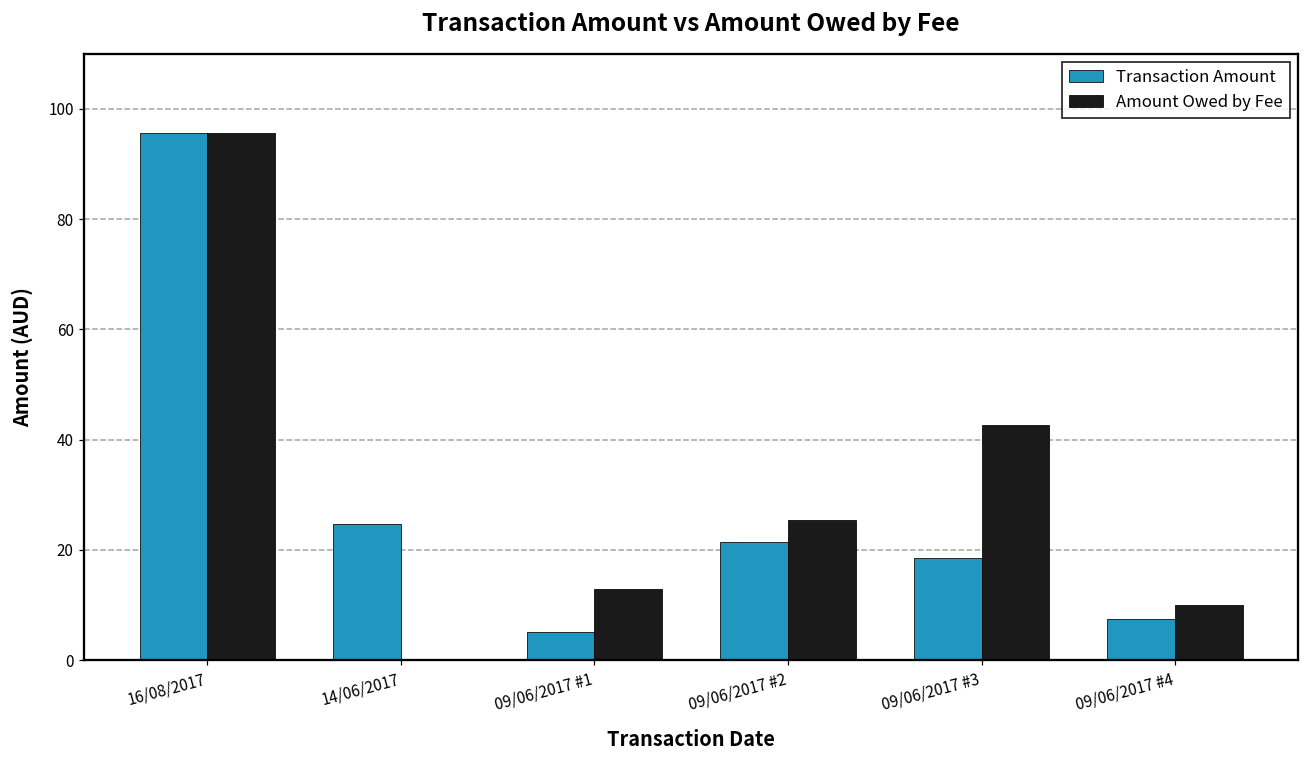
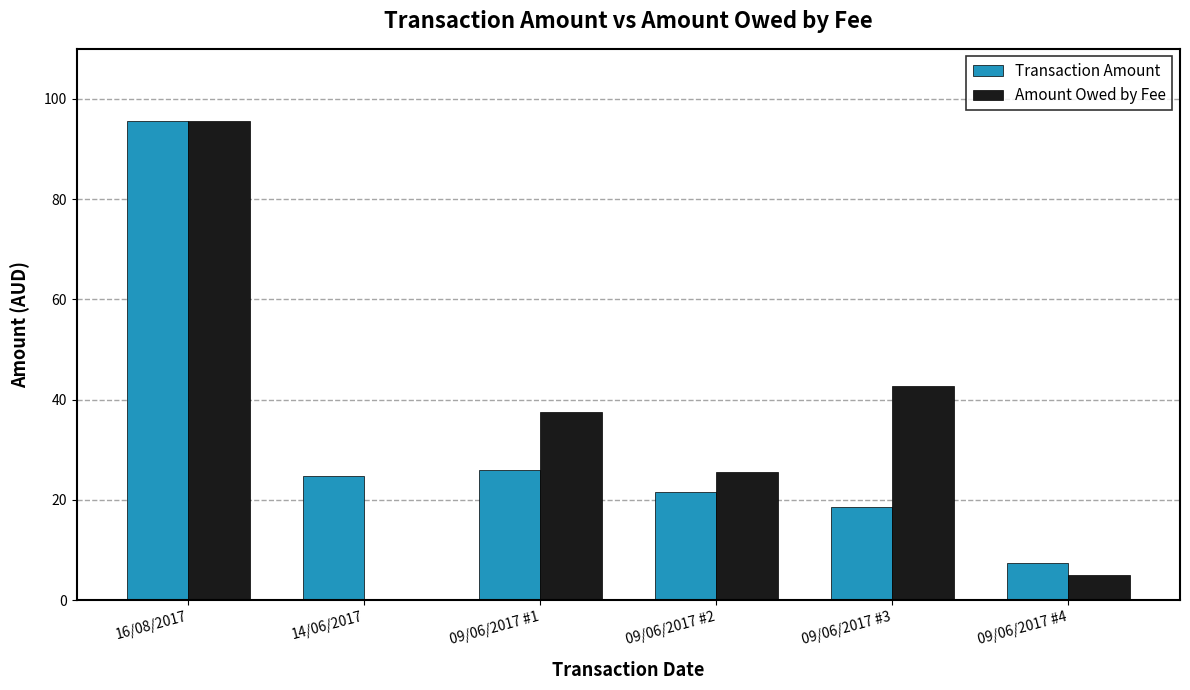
Transaction Amount, 09/06/2017 #1: 5 -> 26
Amount Owed by Fee, 09/06/2017 #1: 13 -> 38
Amount Owed by Fee, 09/06/2017 #4: 10 -> 5
